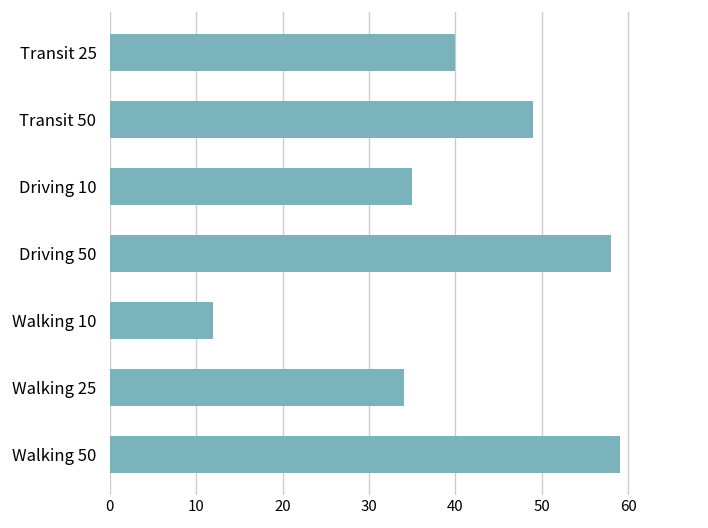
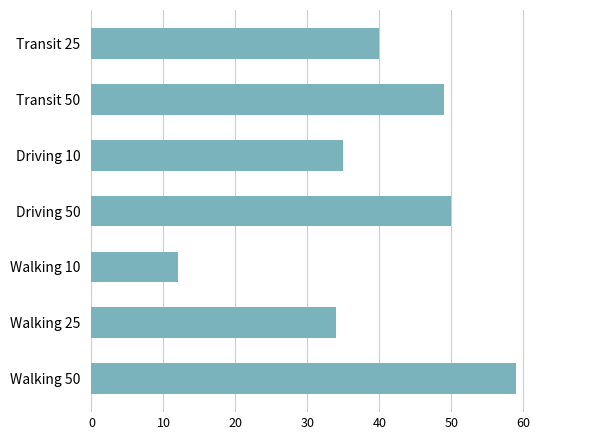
Driving 50: 58 -> 50
